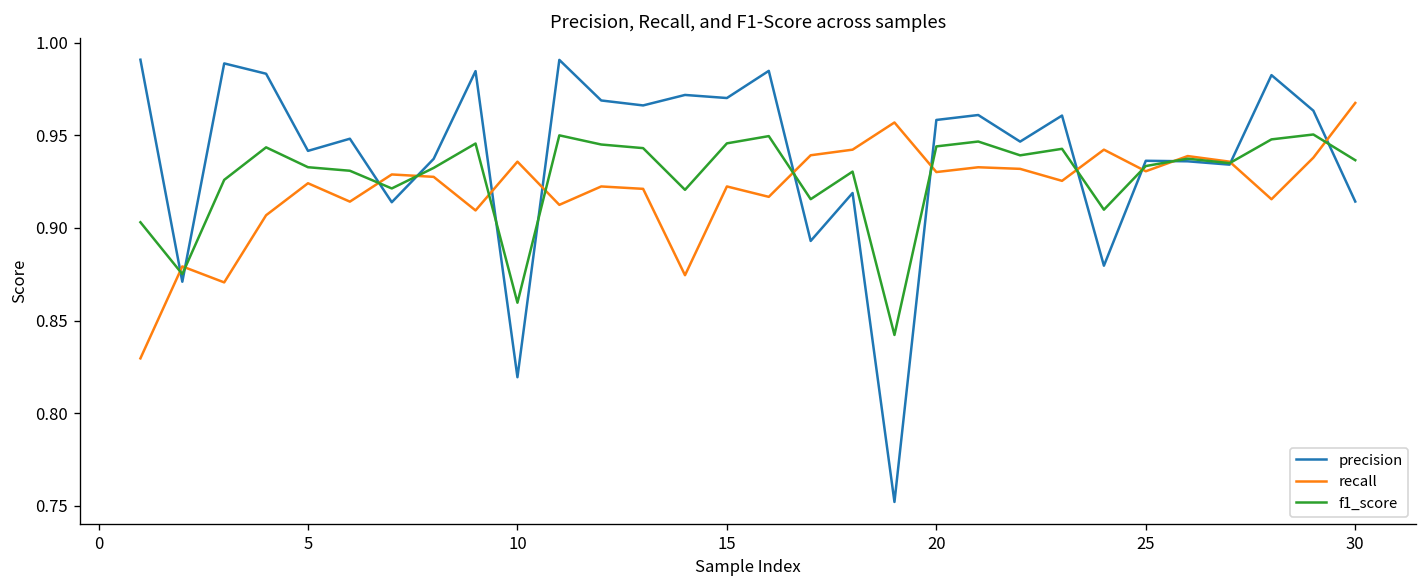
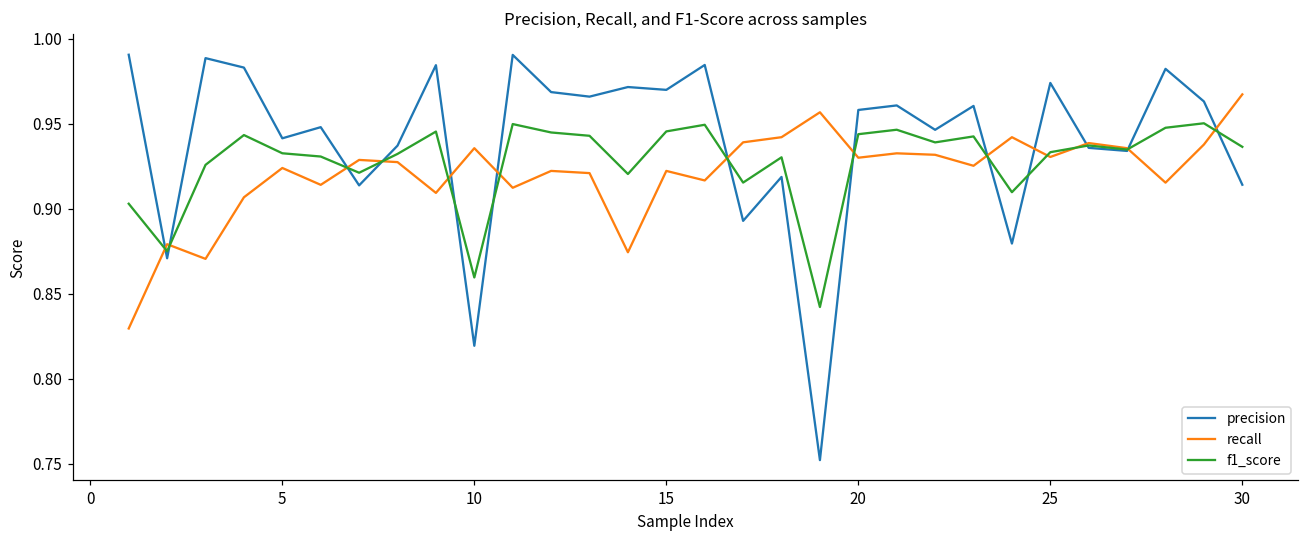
precision, 25: 0.936 -> 0.974
